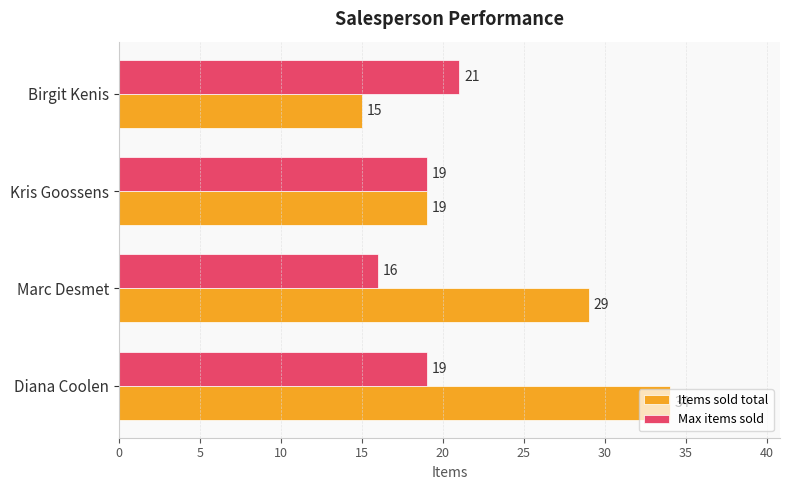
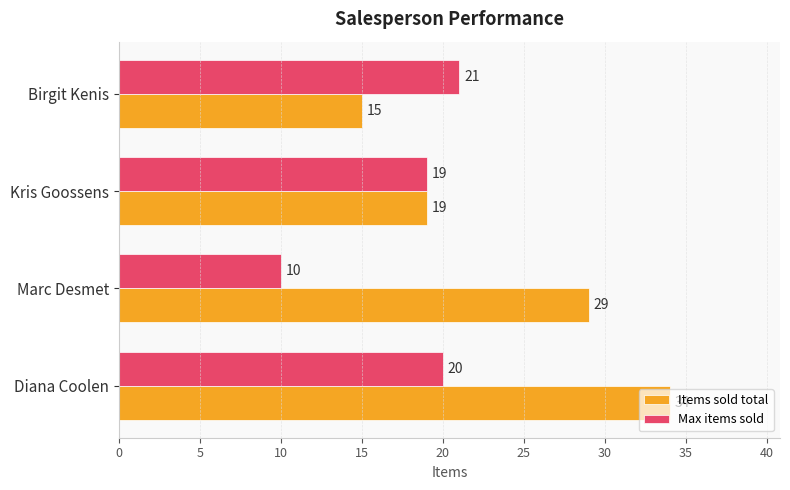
Max items sold, Marc Desmet: 16 -> 10
Max items sold, Diana Coolen: 19 -> 20
